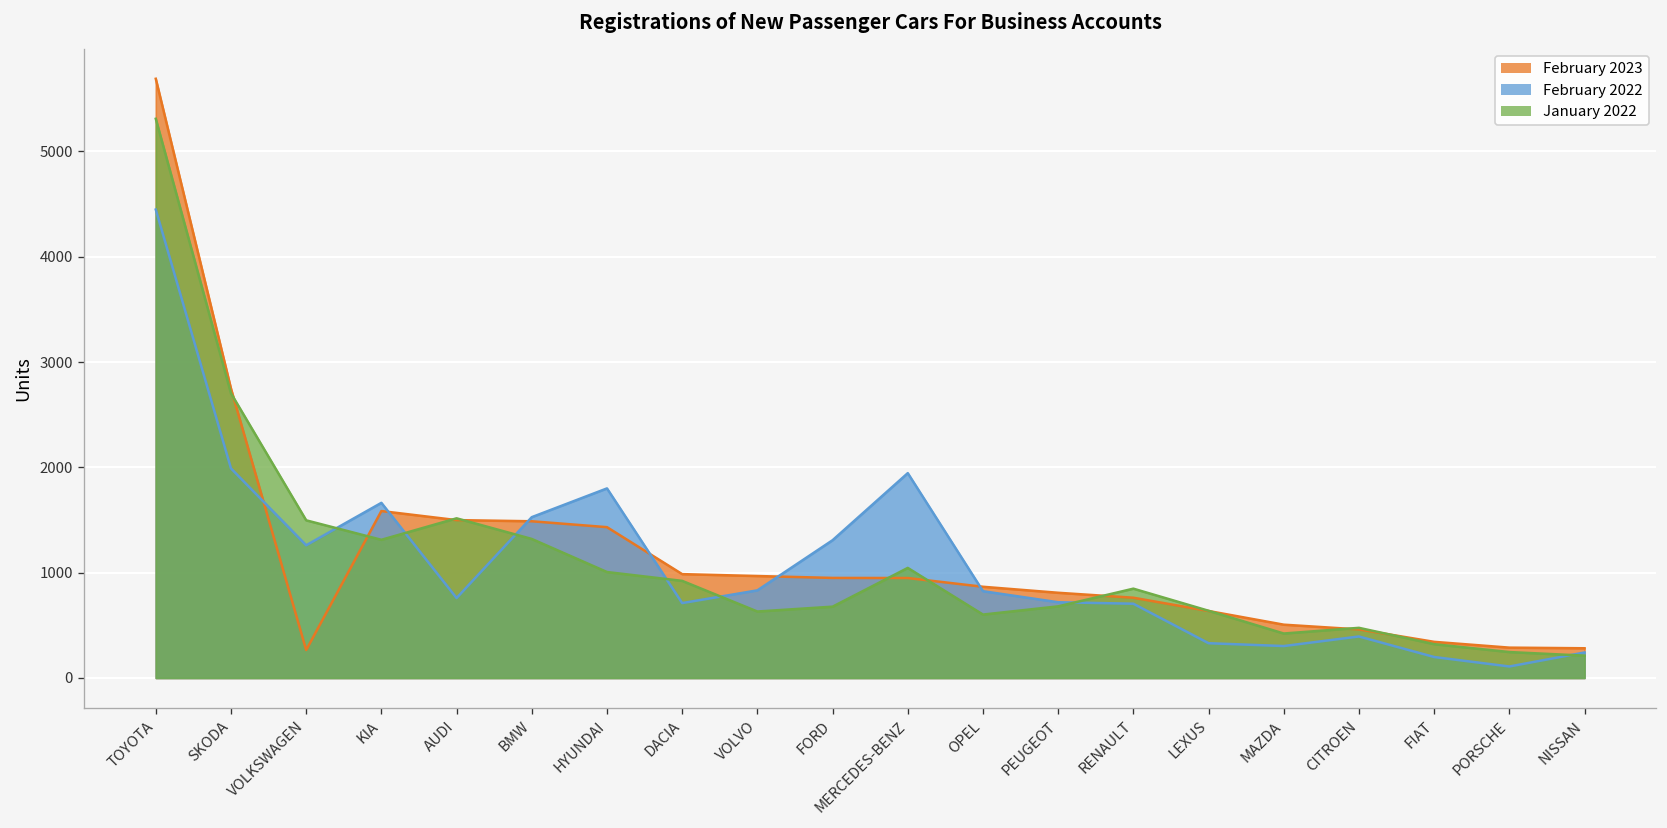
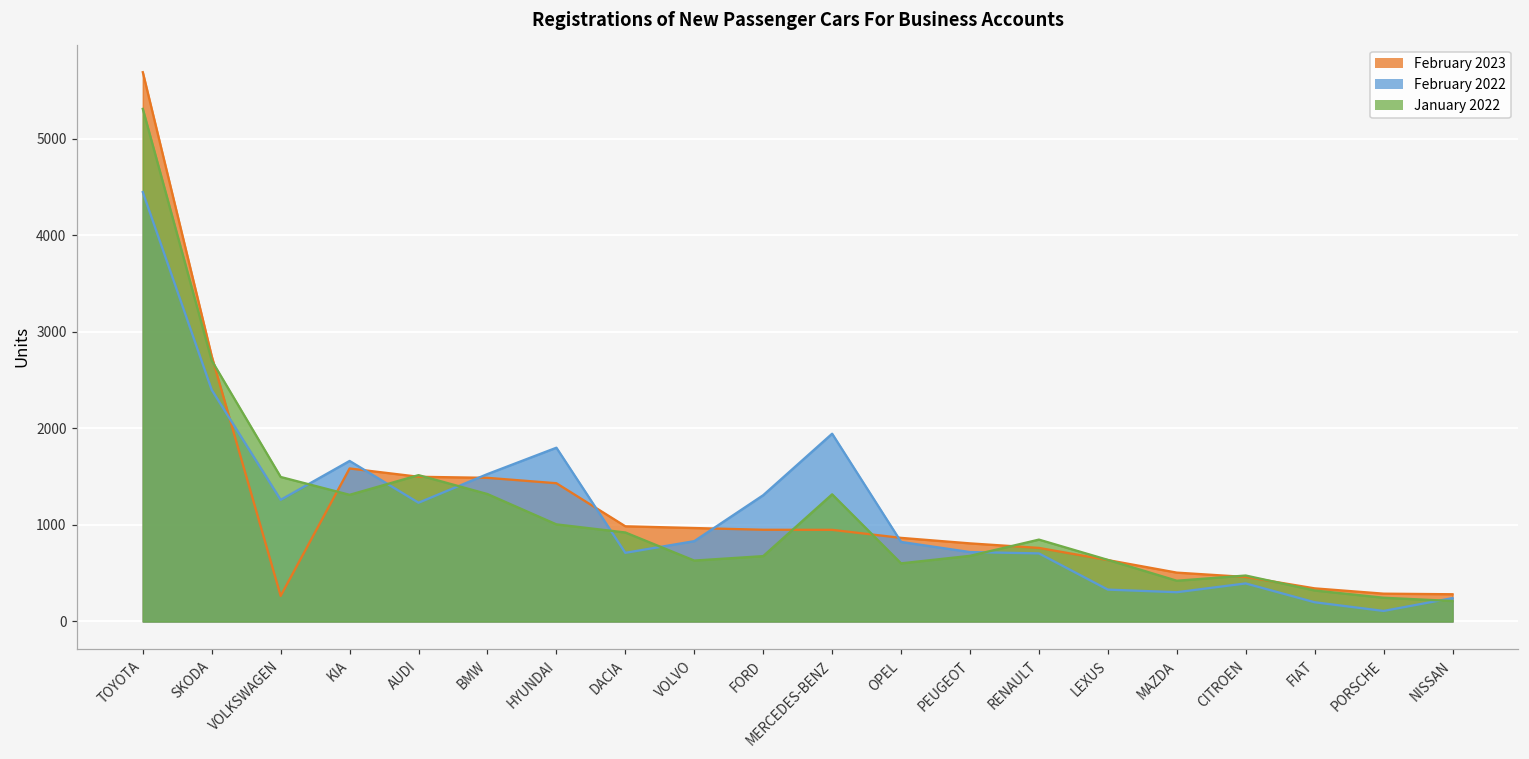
February 2022, SKODA: 2000 -> 2400
February 2022, AUDI: 800 -> 1200
January 2022, MERCEDES-BENZ: 1000 -> 1300
